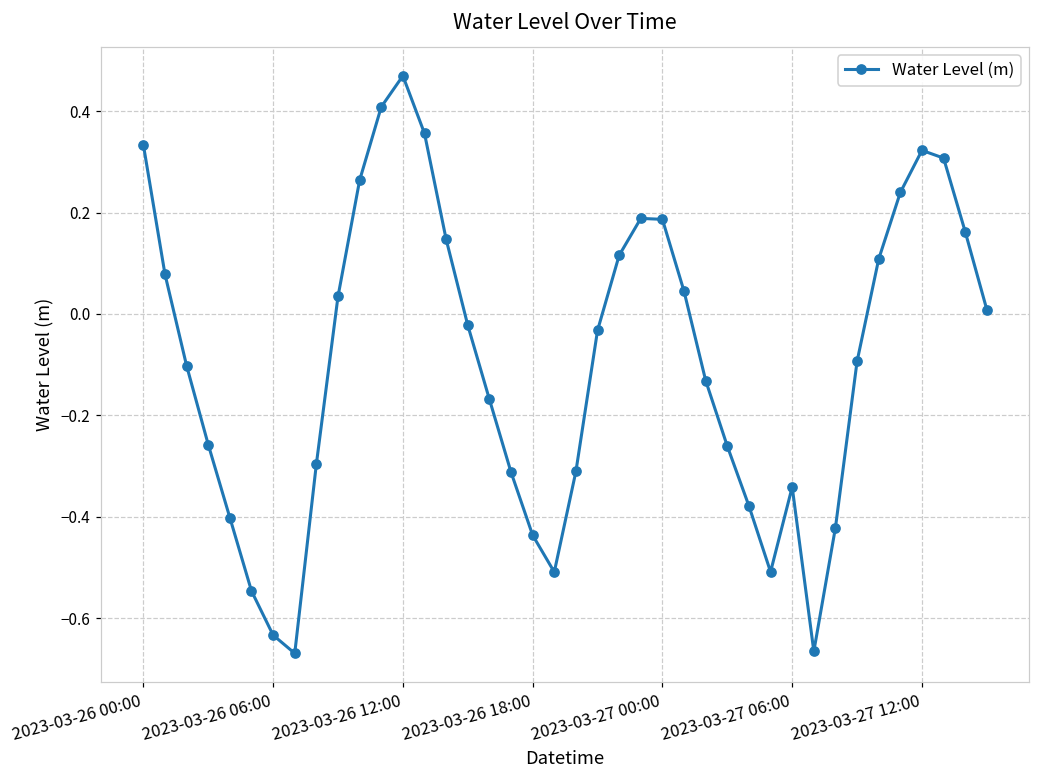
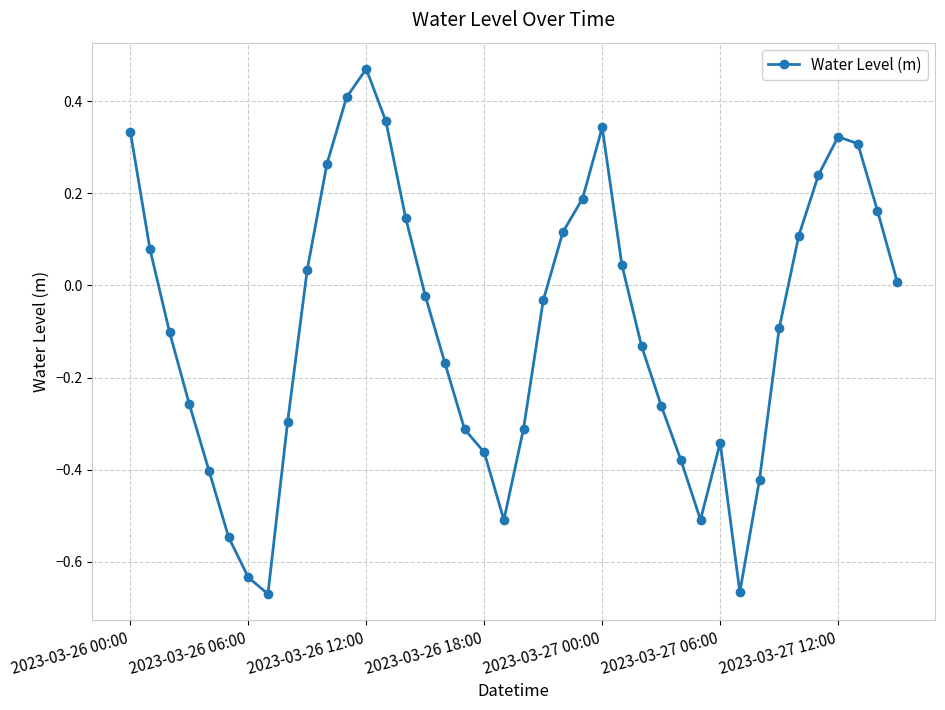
2023-03-26 18:00: -0.44 -> -0.36
2023-03-27 00:00: 0.19 -> 0.34
